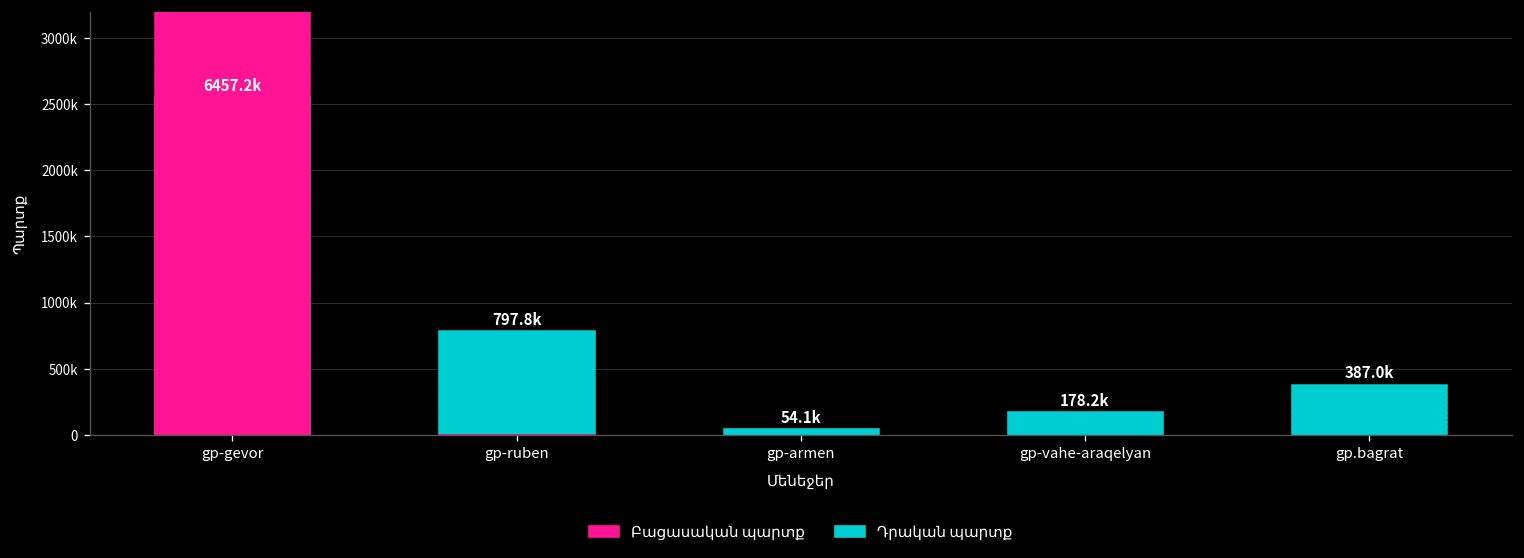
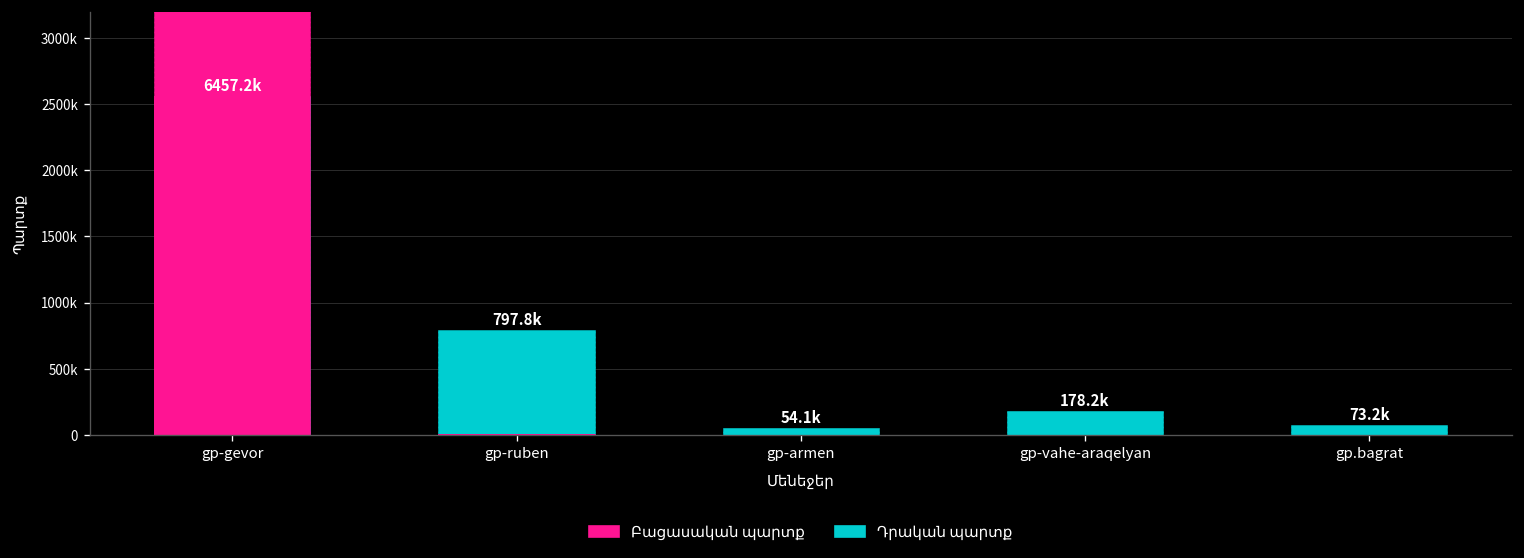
Դրական պարտք, gp.bagrat: 387.0k -> 73.2k
